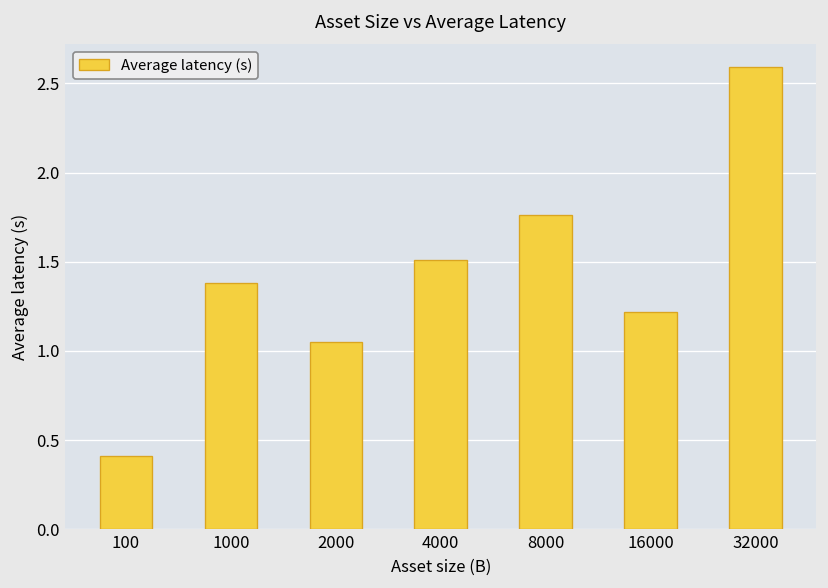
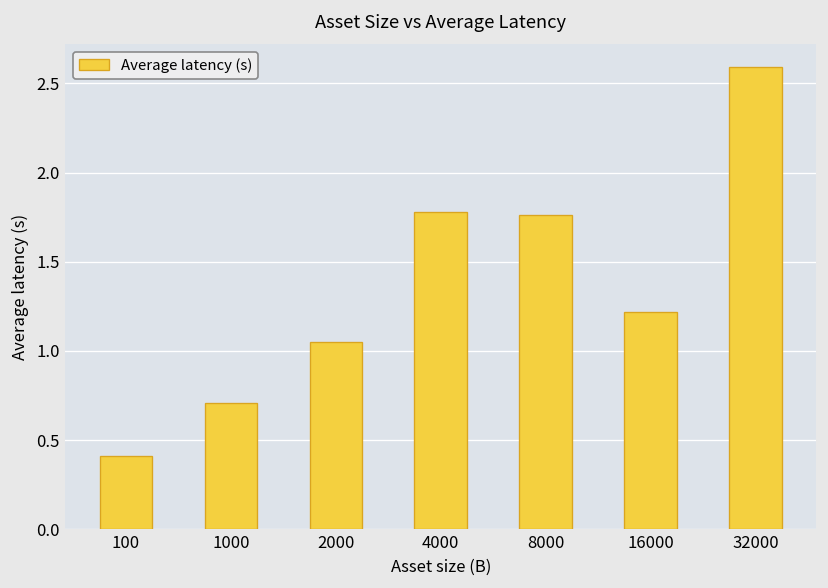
1000: 1.38 -> 0.71
4000: 1.51 -> 1.78
